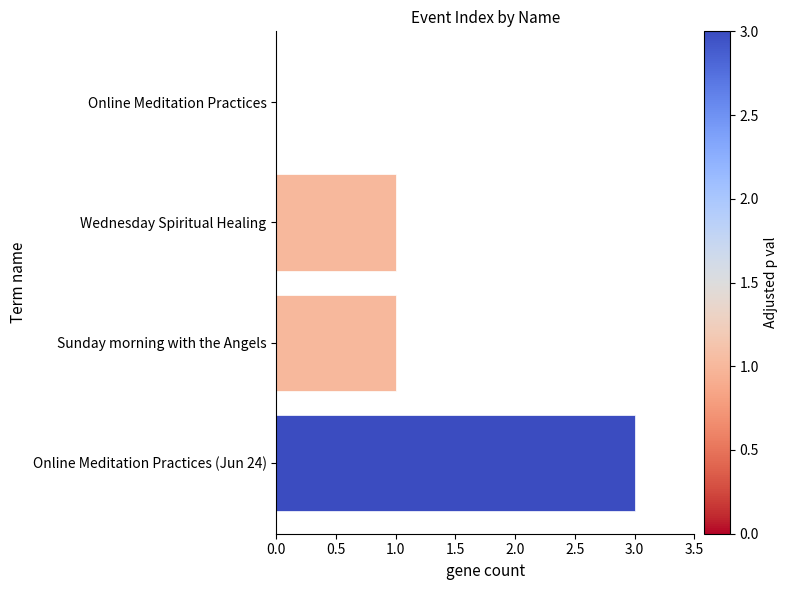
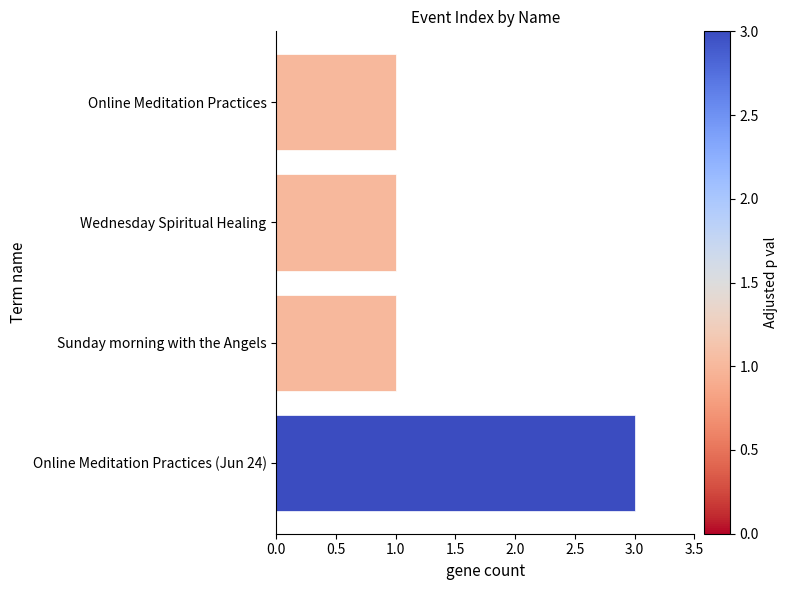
Online Meditation Practices: 0 -> 1
